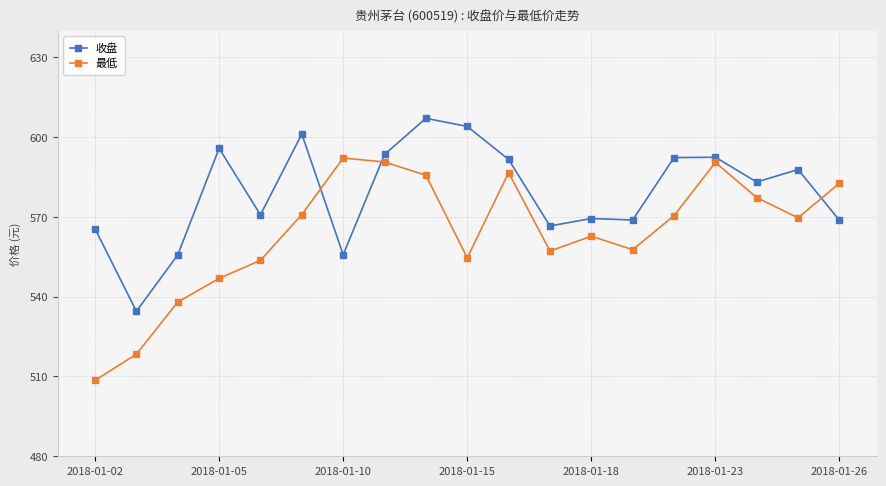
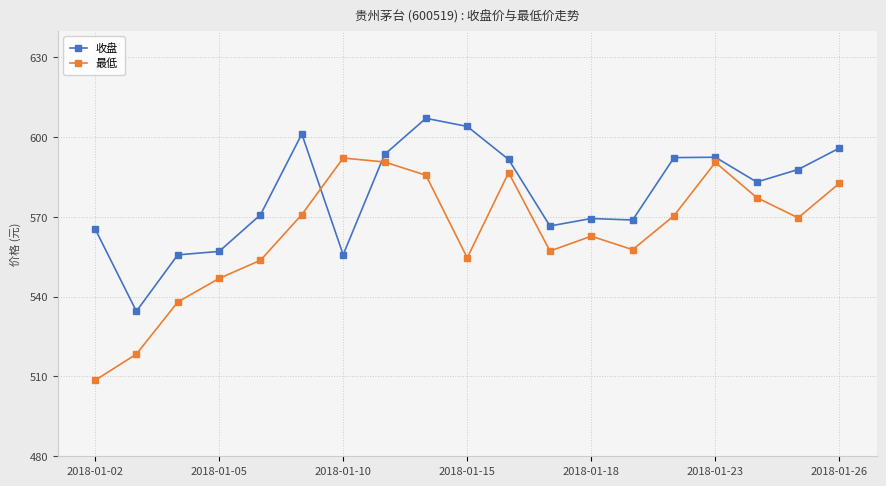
收盘, 2018-01-05: 596 -> 557
收盘, 2018-01-26: 569 -> 596
